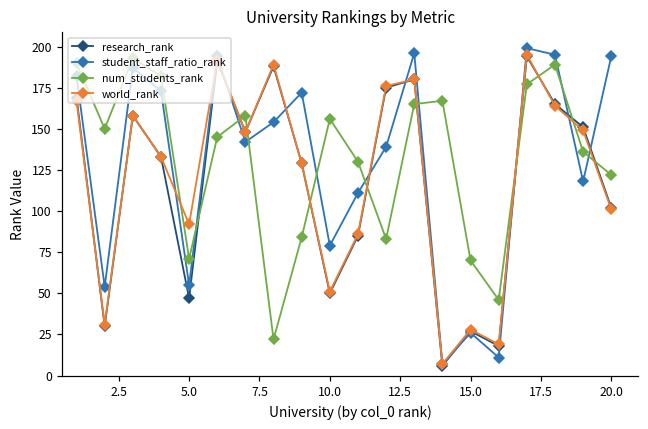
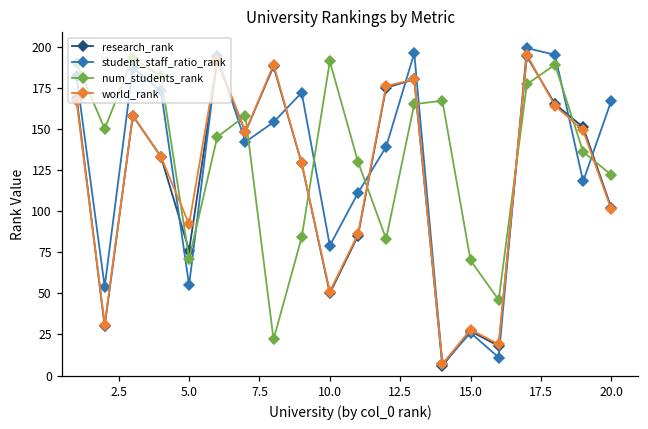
research_rank, 5.0: 47 -> 76
num_students_rank, 10.0: 156 -> 191
student_staff_ratio_rank, 20.0: 194 -> 167
